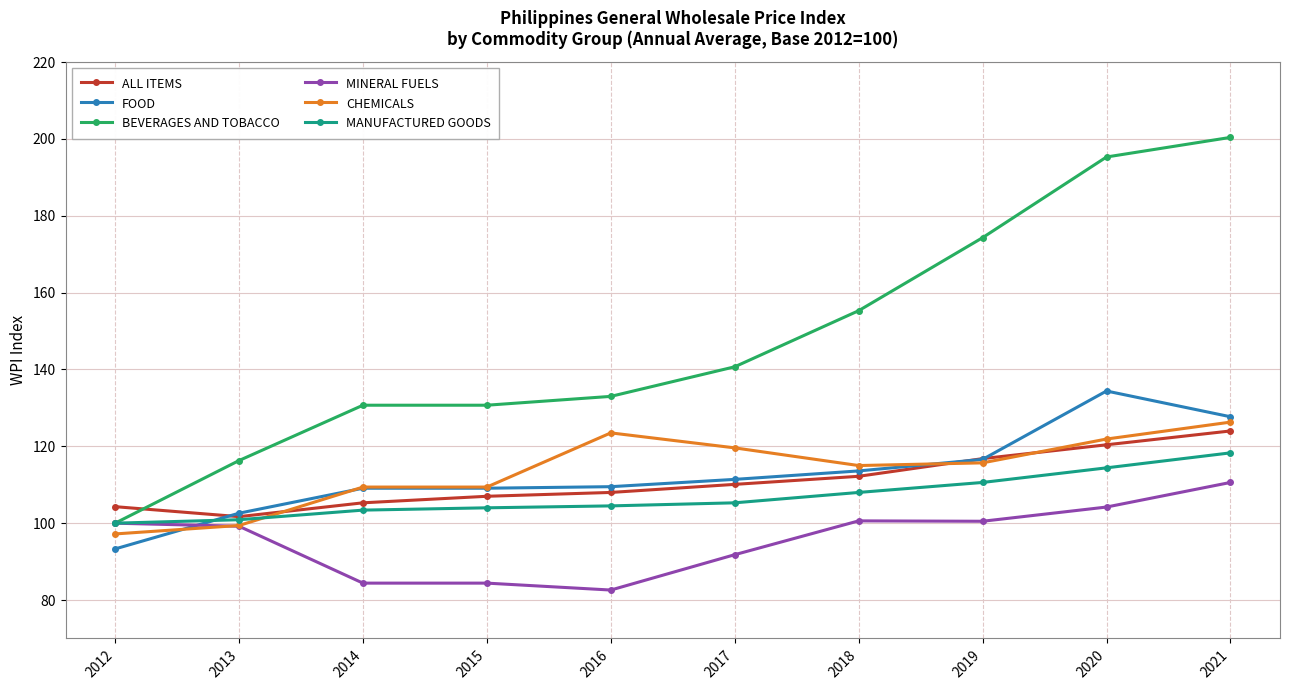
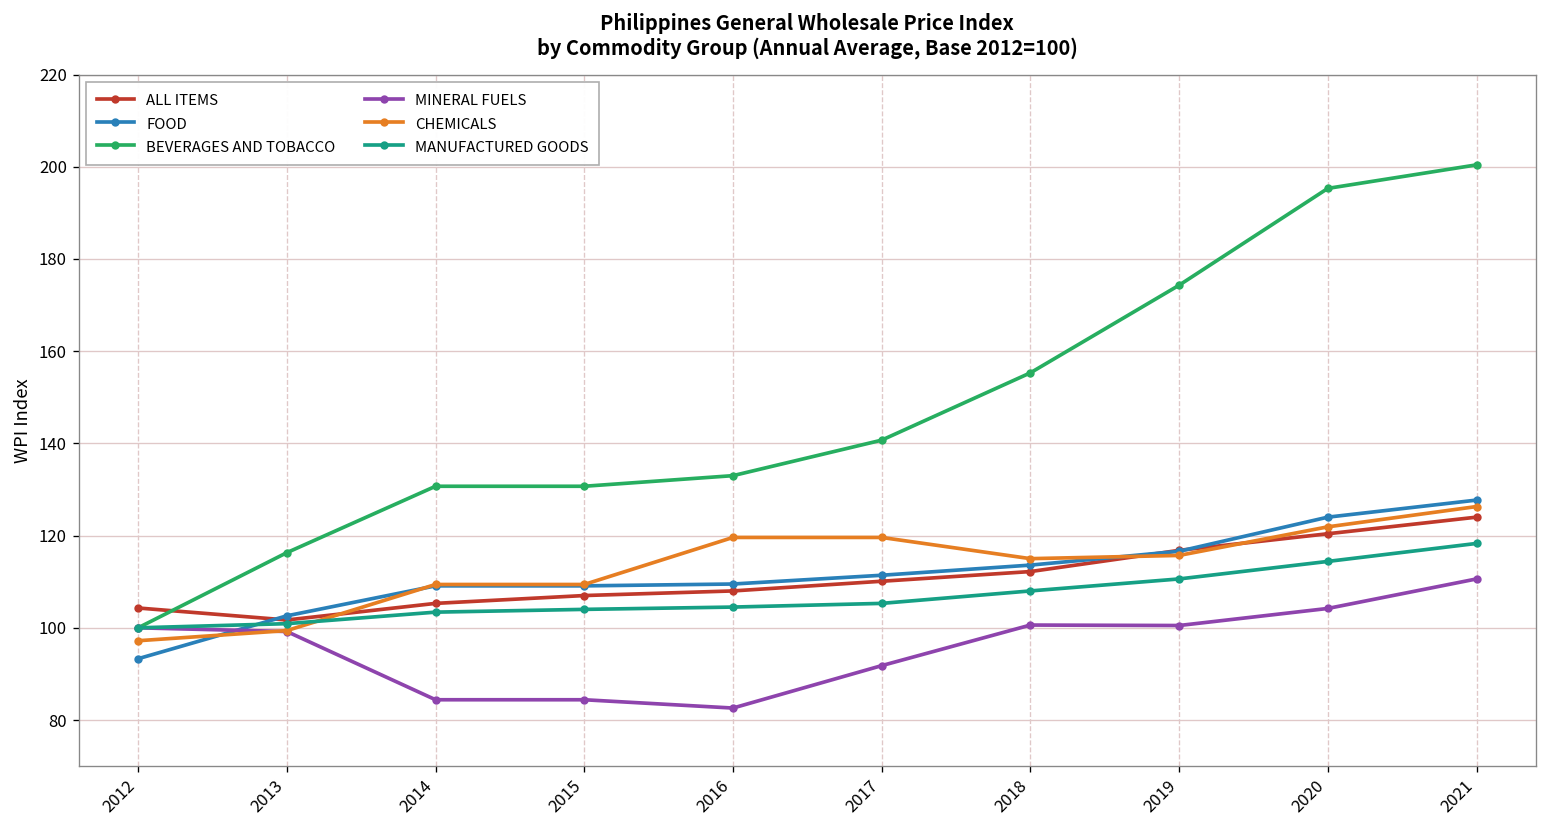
CHEMICALS, 2016: 124 -> 120
FOOD, 2020: 134 -> 124
